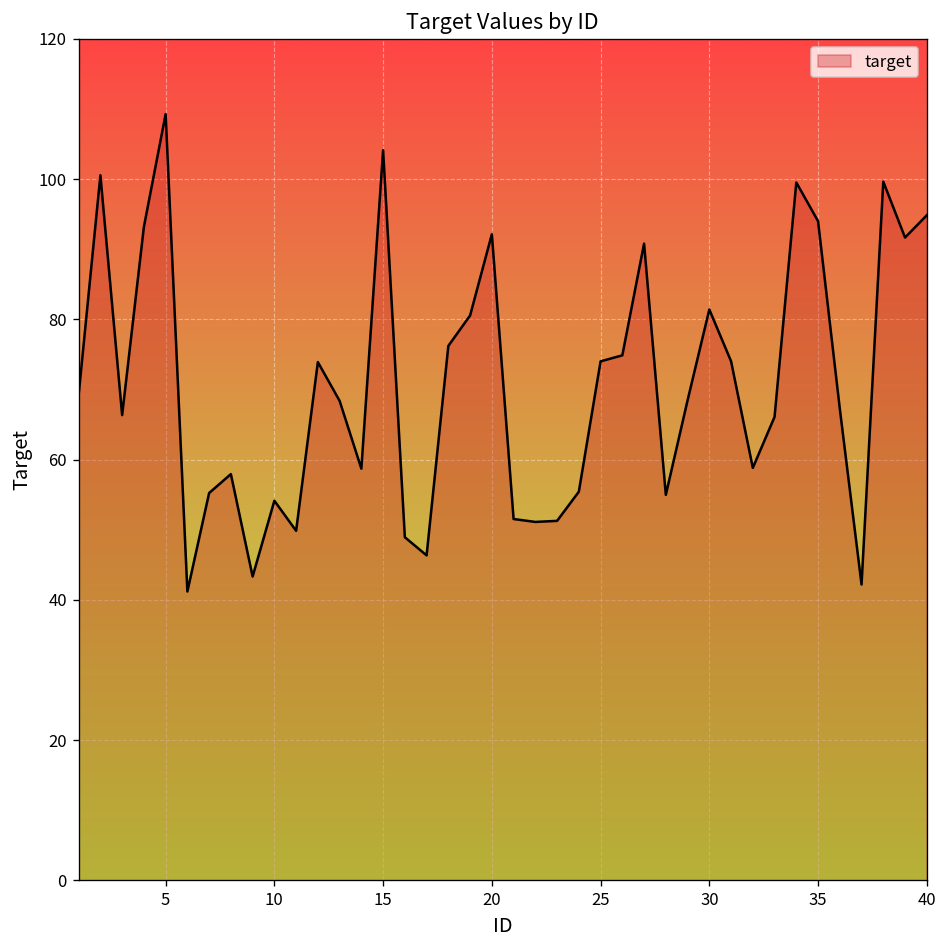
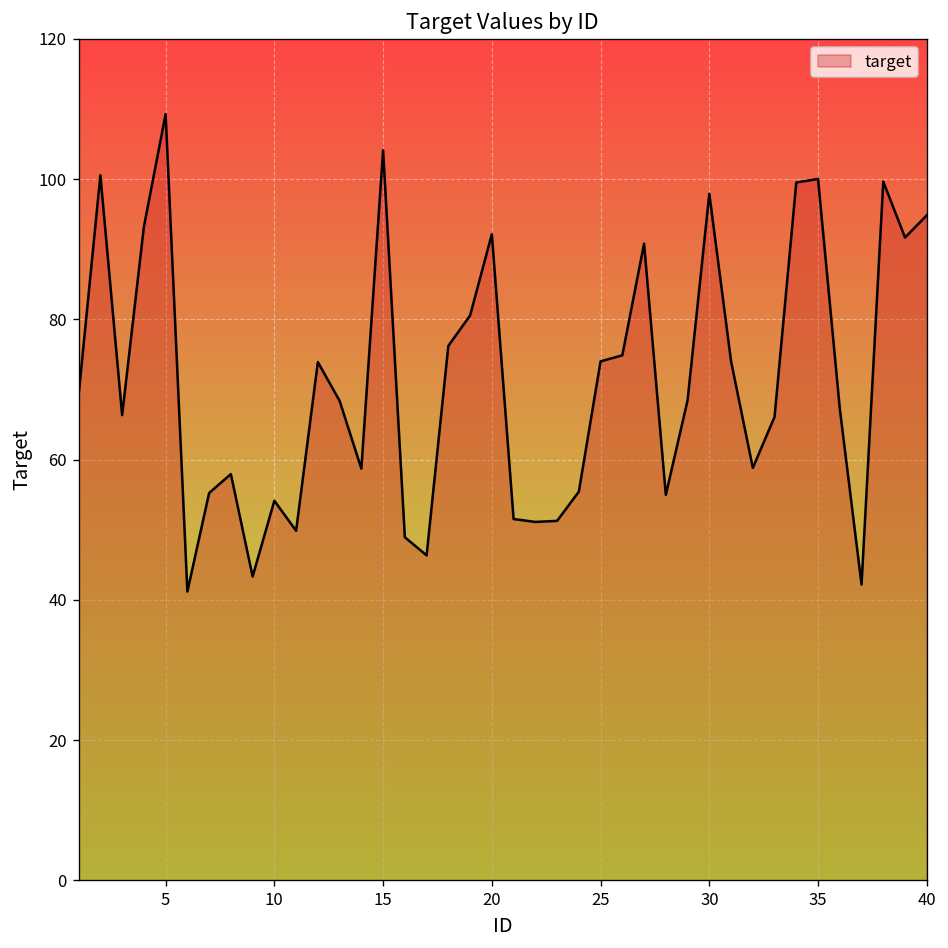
30: 81 -> 98
35: 94 -> 100
